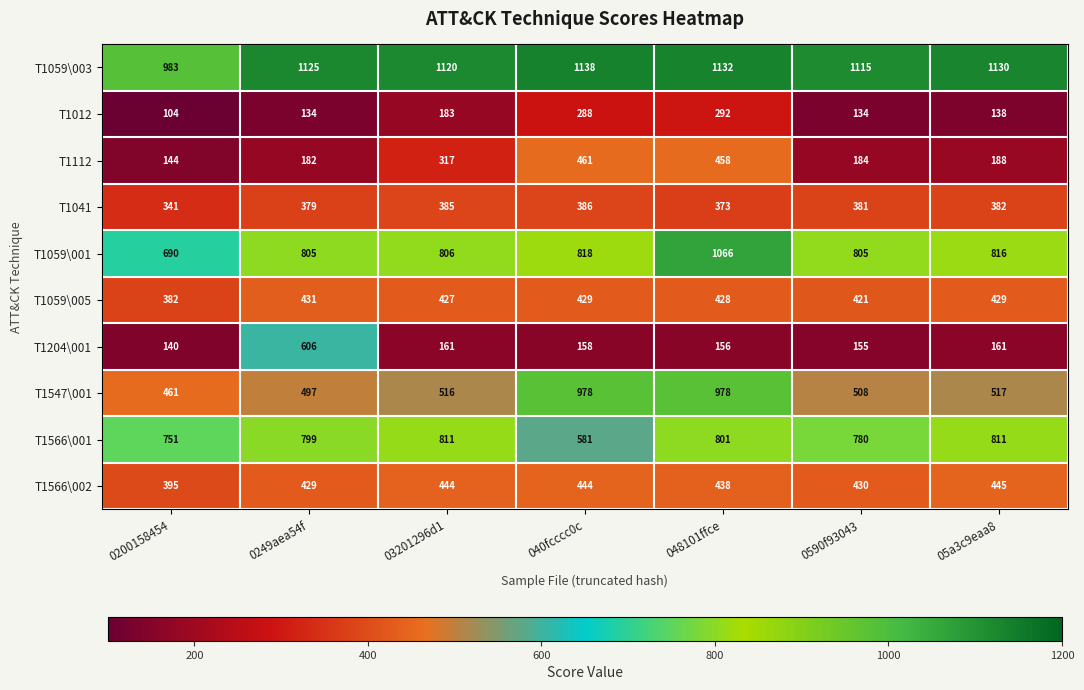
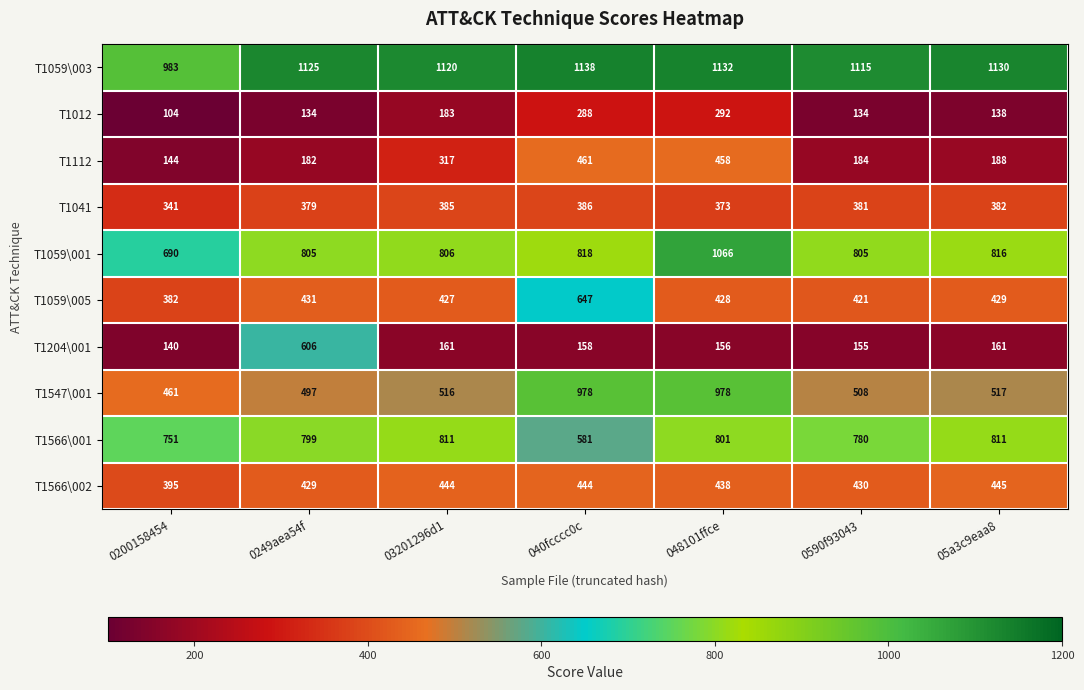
T1059\005, 040fcccc0c: 429 -> 647
